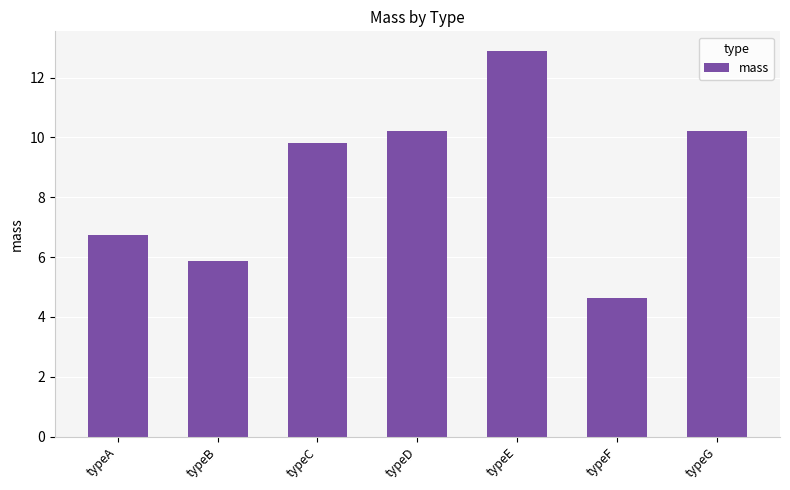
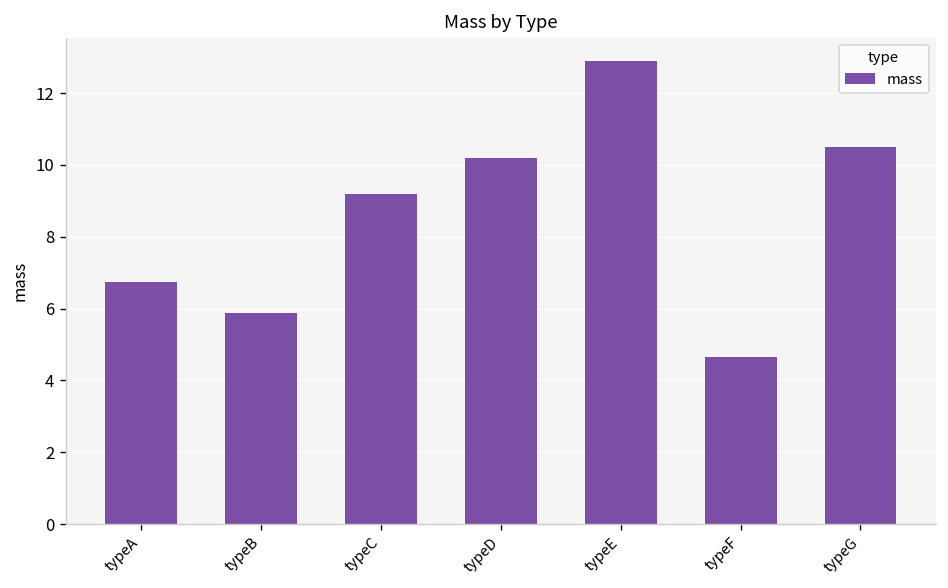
typeC: 9.8 -> 9.2
typeG: 10.2 -> 10.5
